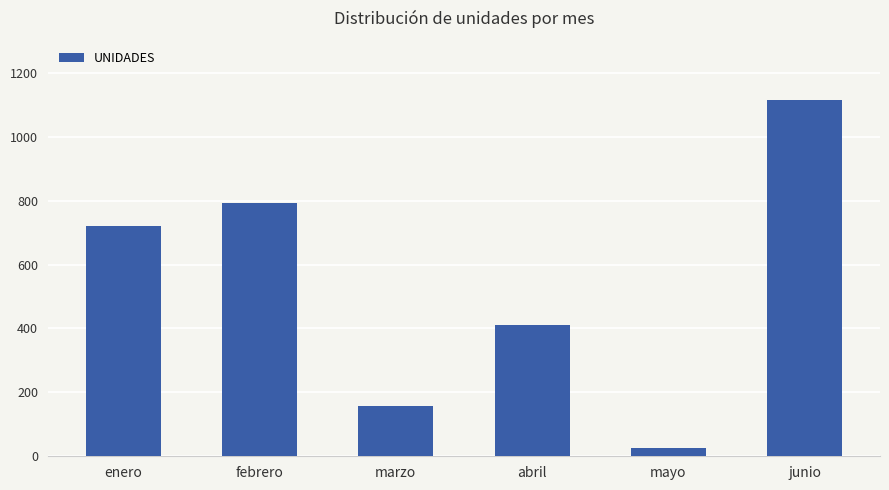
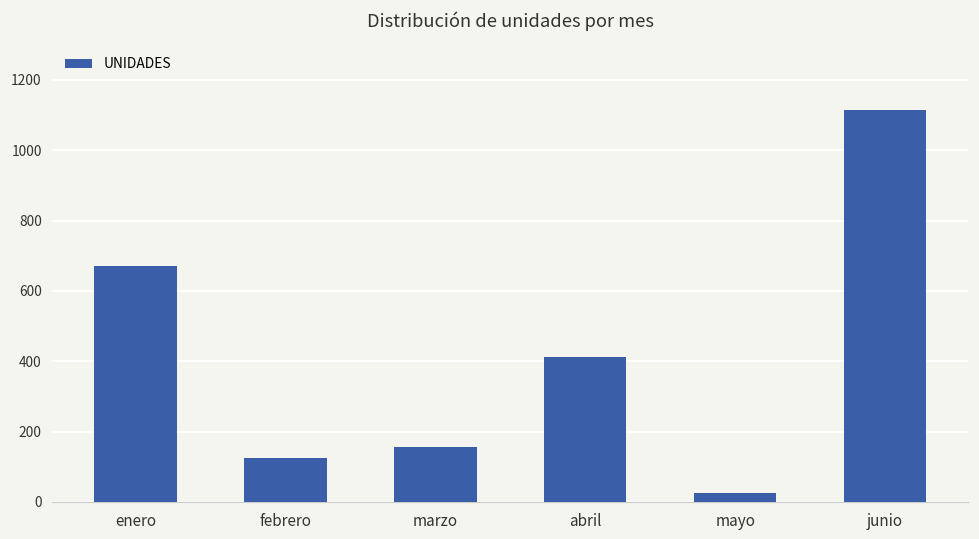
enero: 720 -> 670
febrero: 790 -> 130
